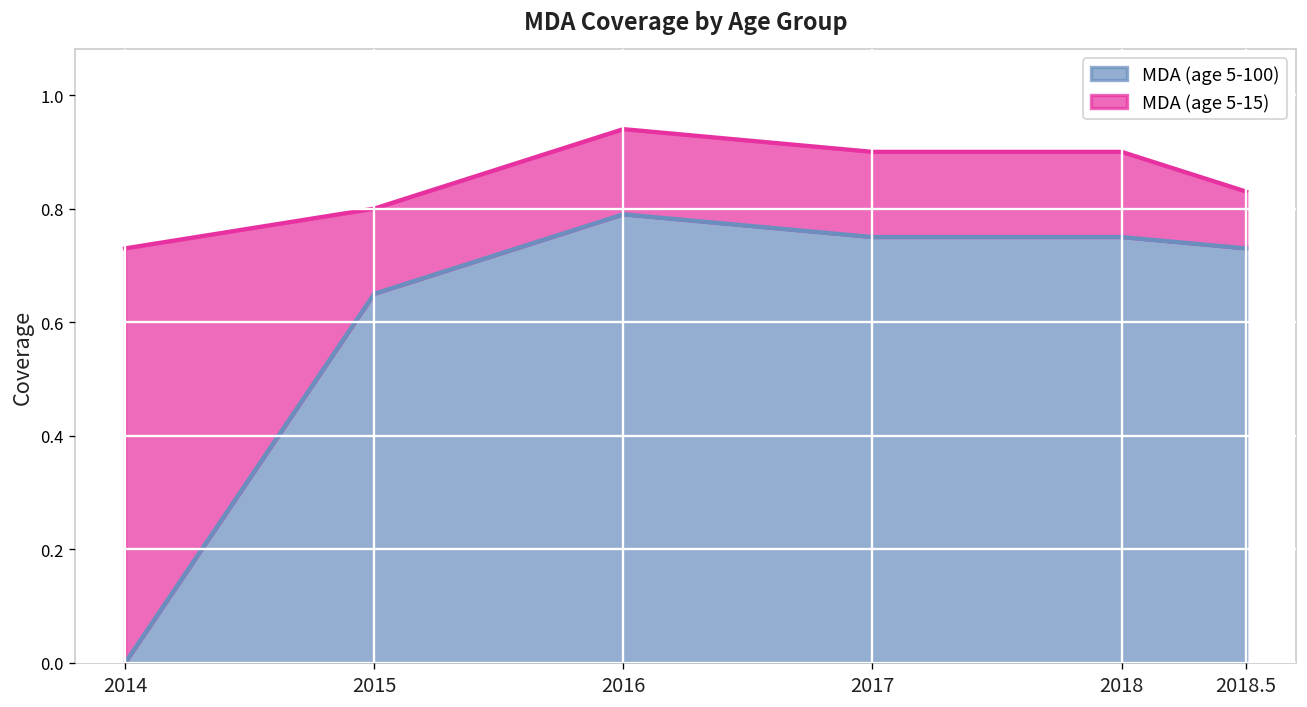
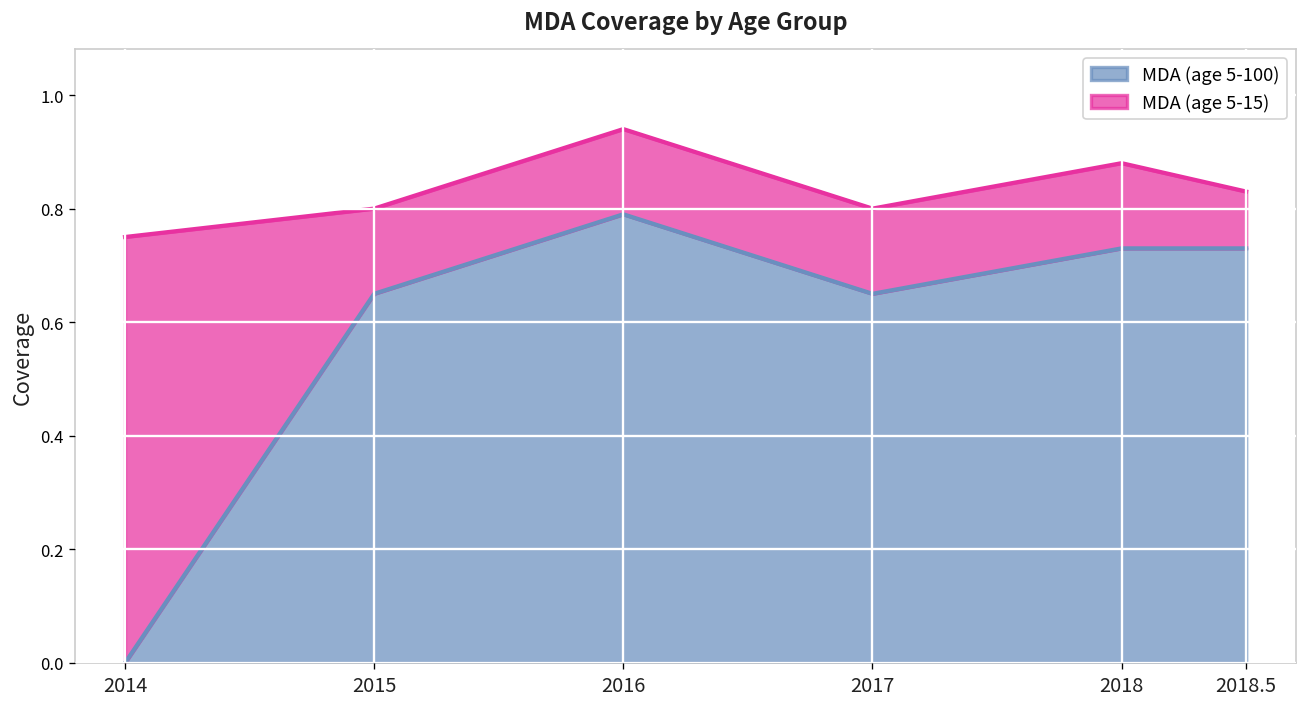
MDA (age 5-15), 2014: 0.73 -> 0.75
MDA (age 5-100), 2017: 0.75 -> 0.65
MDA (age 5-100), 2018: 0.75 -> 0.73
